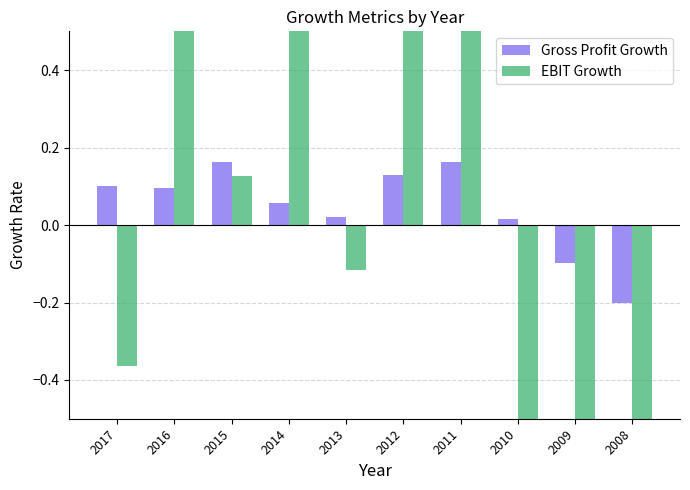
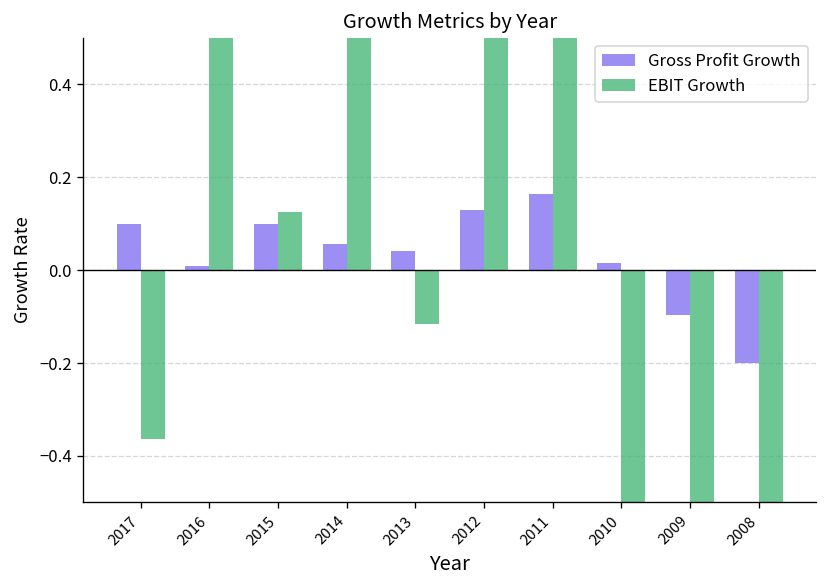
Gross Profit Growth, 2016: 0.09 -> 0.01
Gross Profit Growth, 2015: 0.16 -> 0.10
Gross Profit Growth, 2013: 0.02 -> 0.04
